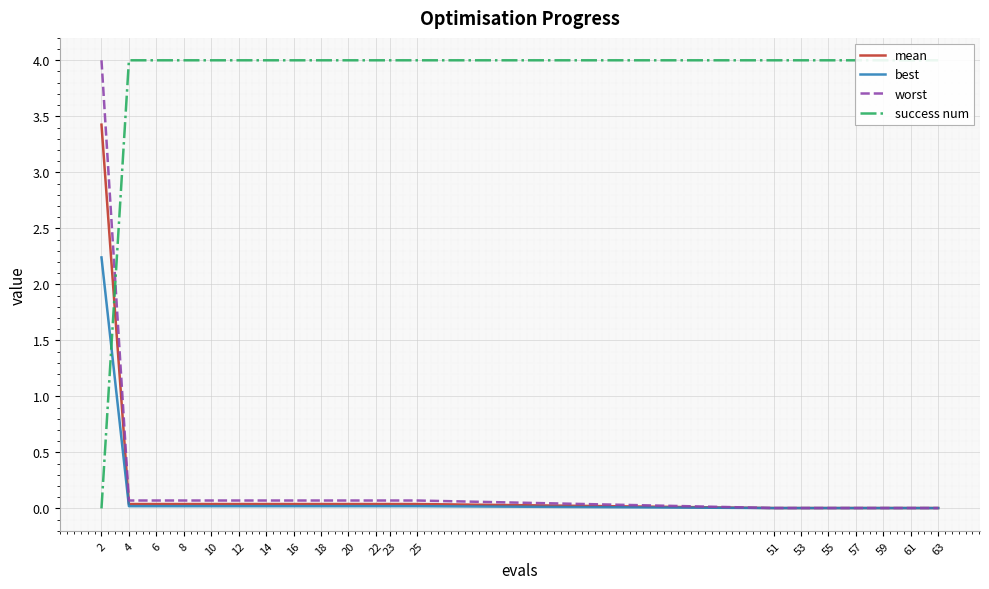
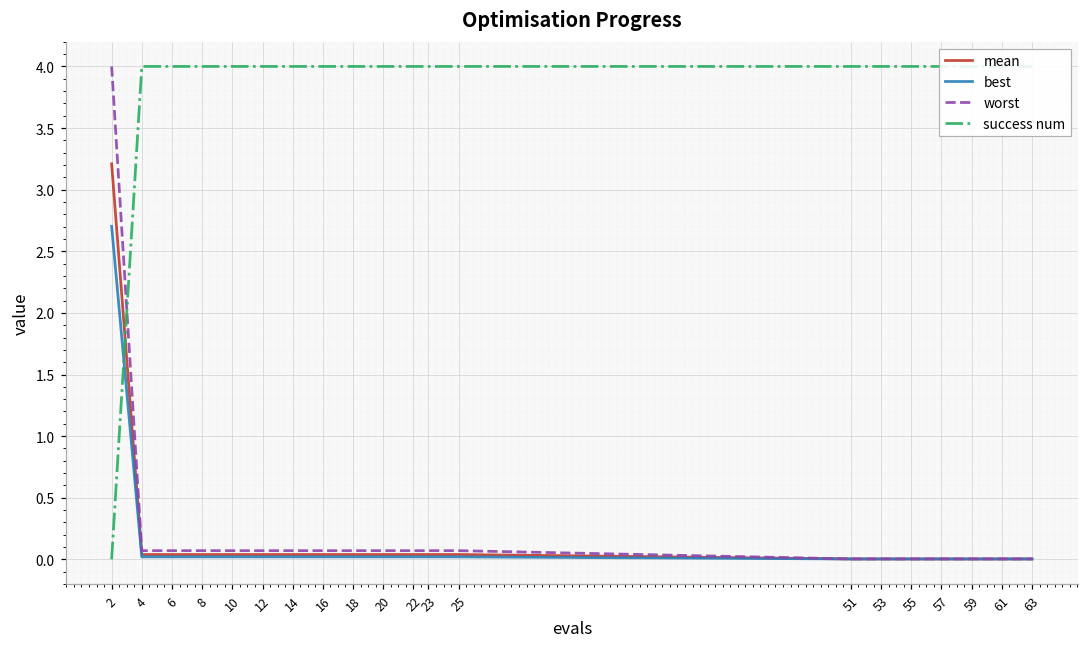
mean, 2: 3.43 -> 3.21
best, 2: 2.24 -> 2.70
